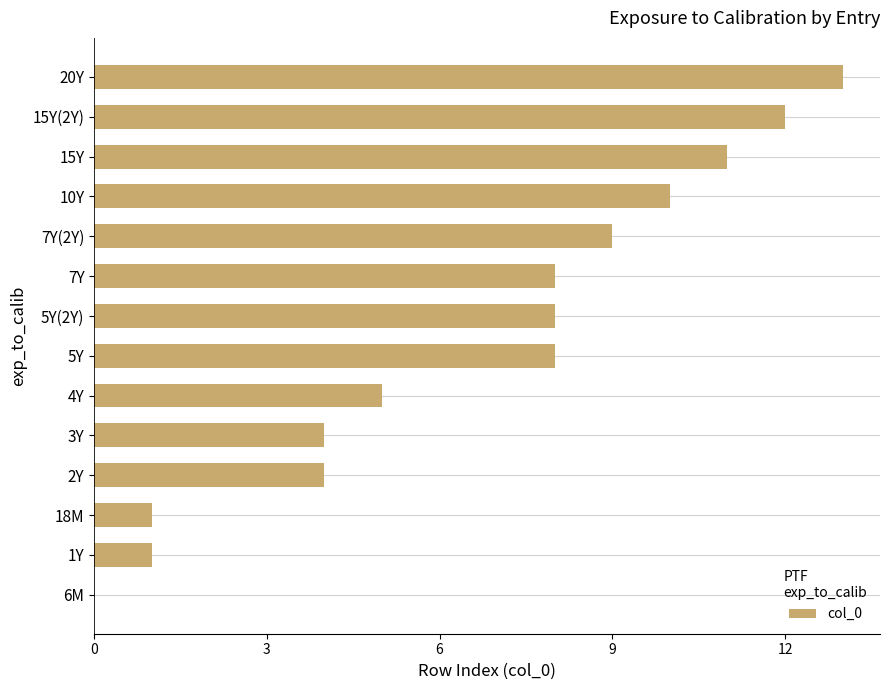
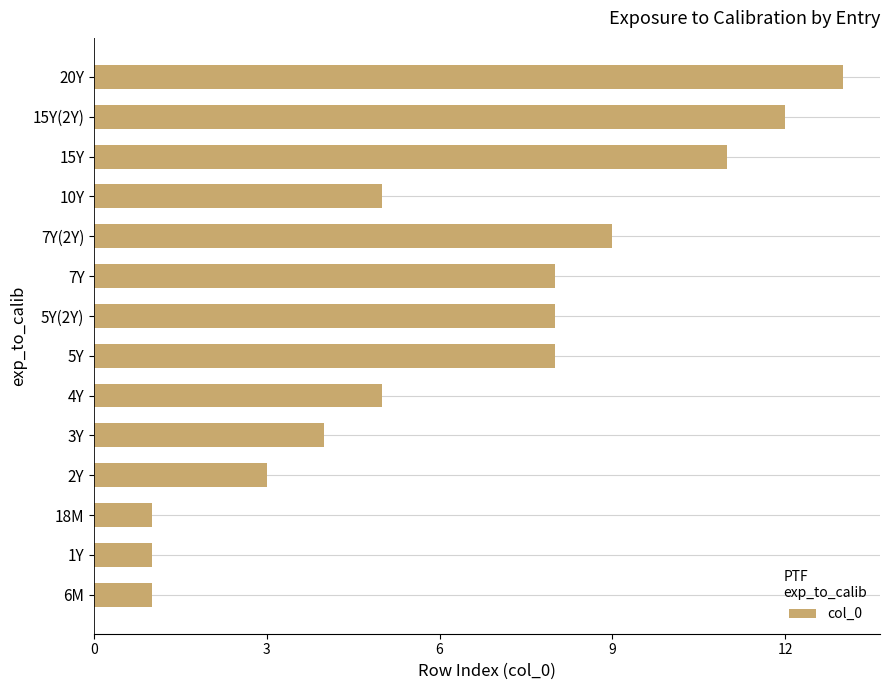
10Y: 10 -> 5
2Y: 4 -> 3
6M: 0 -> 1
